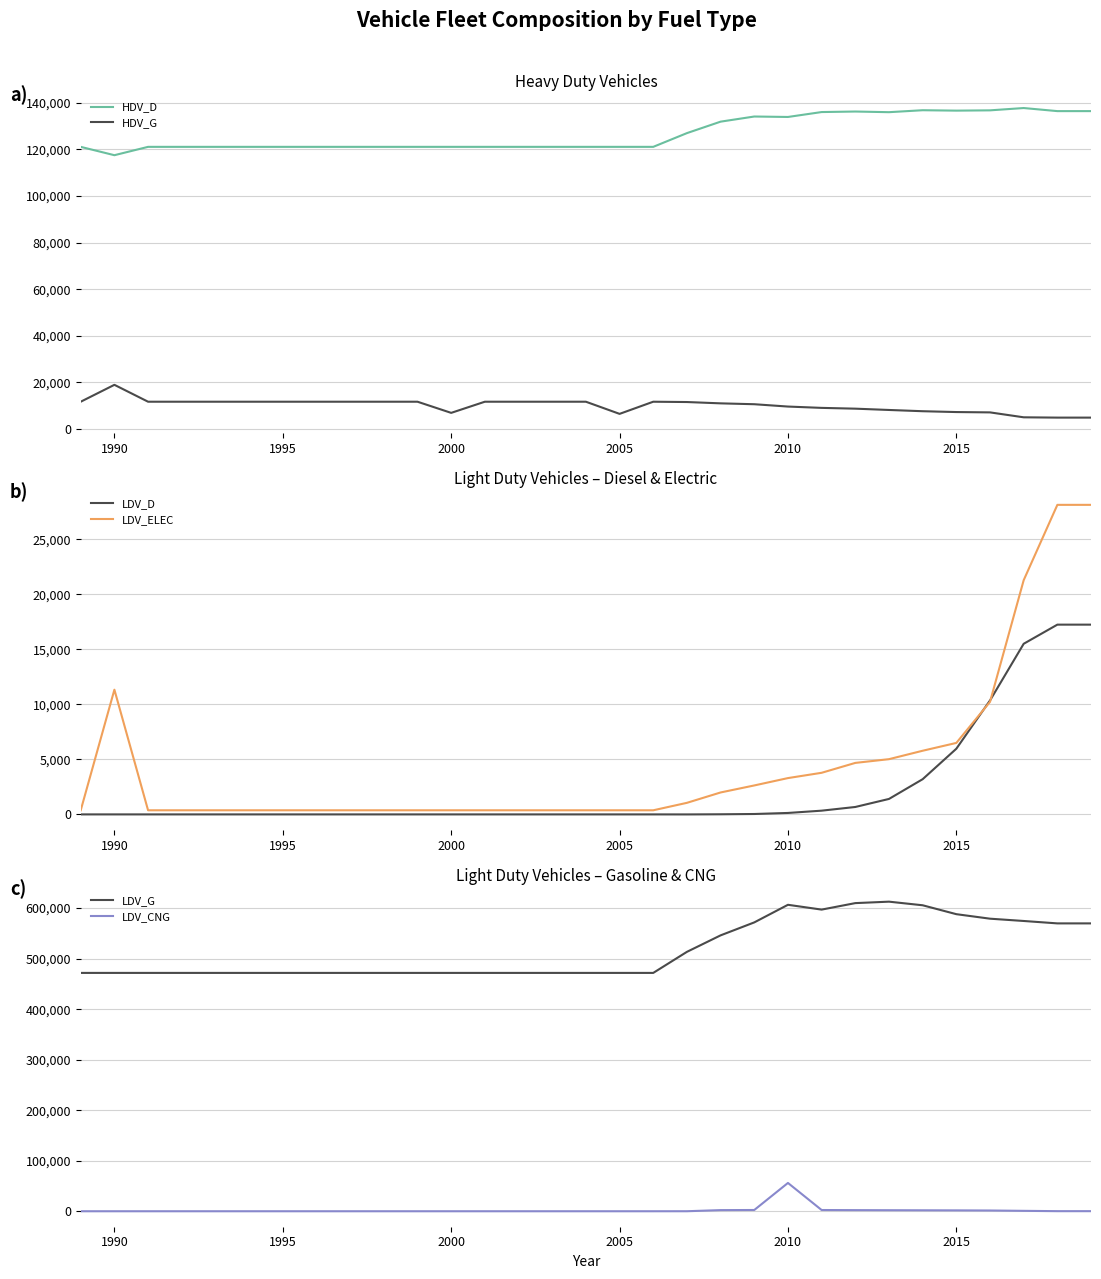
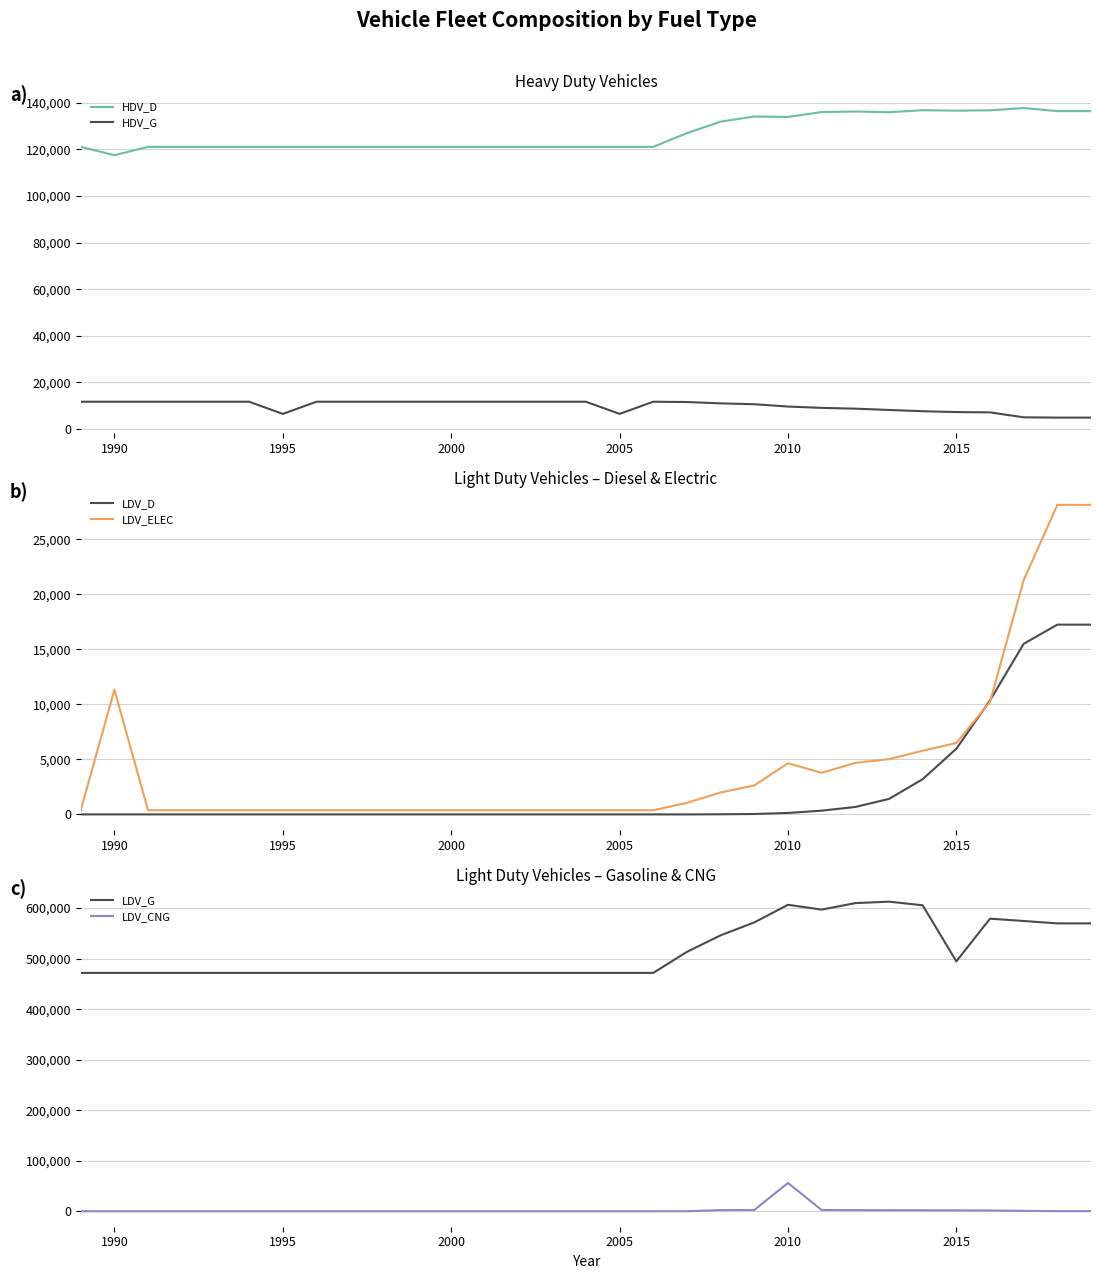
Heavy Duty Vehicles, HDV_G, 1990: 19,000 -> 12,000
Heavy Duty Vehicles, HDV_G, 1995: 12,000 -> 6,000
Heavy Duty Vehicles, HDV_G, 2000: 7,000 -> 12,000
Light Duty Vehicles – Diesel & Electric, LDV_ELEC, 2010: 3,300 -> 4,700
Light Duty Vehicles – Gasoline & CNG, LDV_G, 2015: 590,000 -> 490,000
